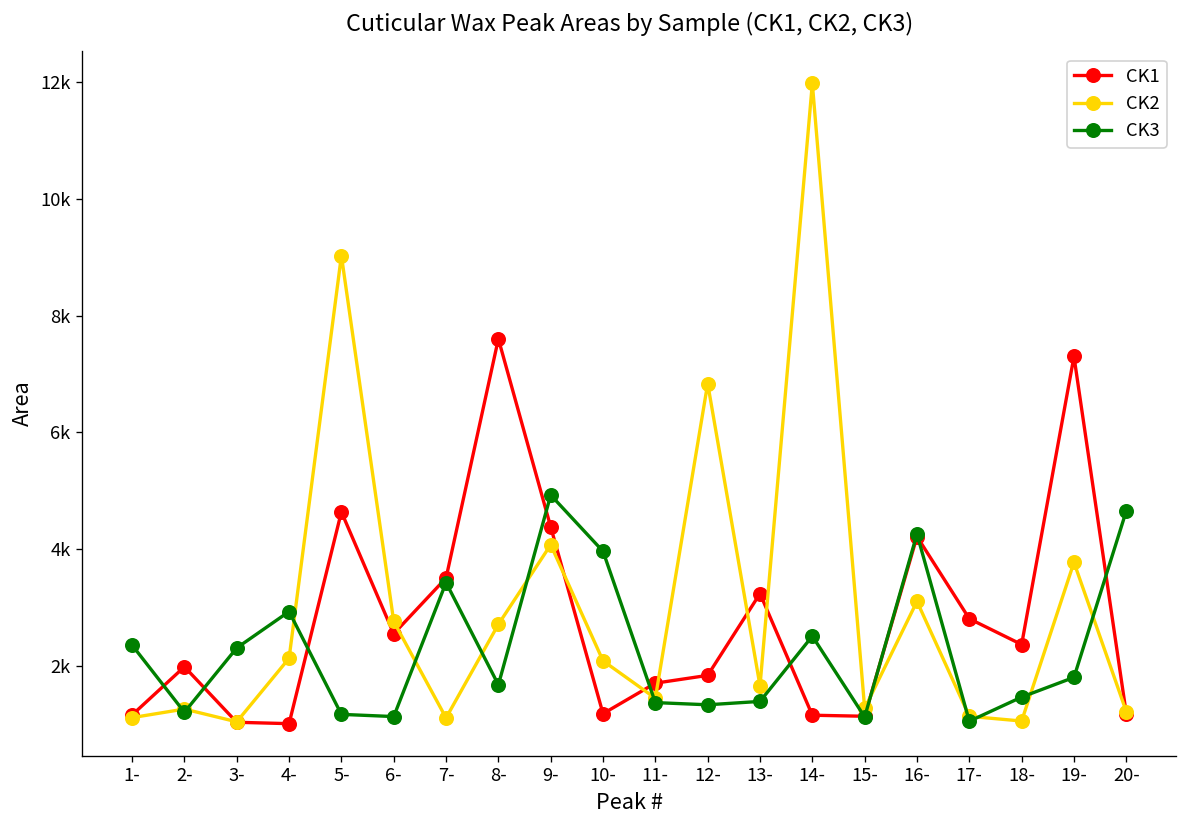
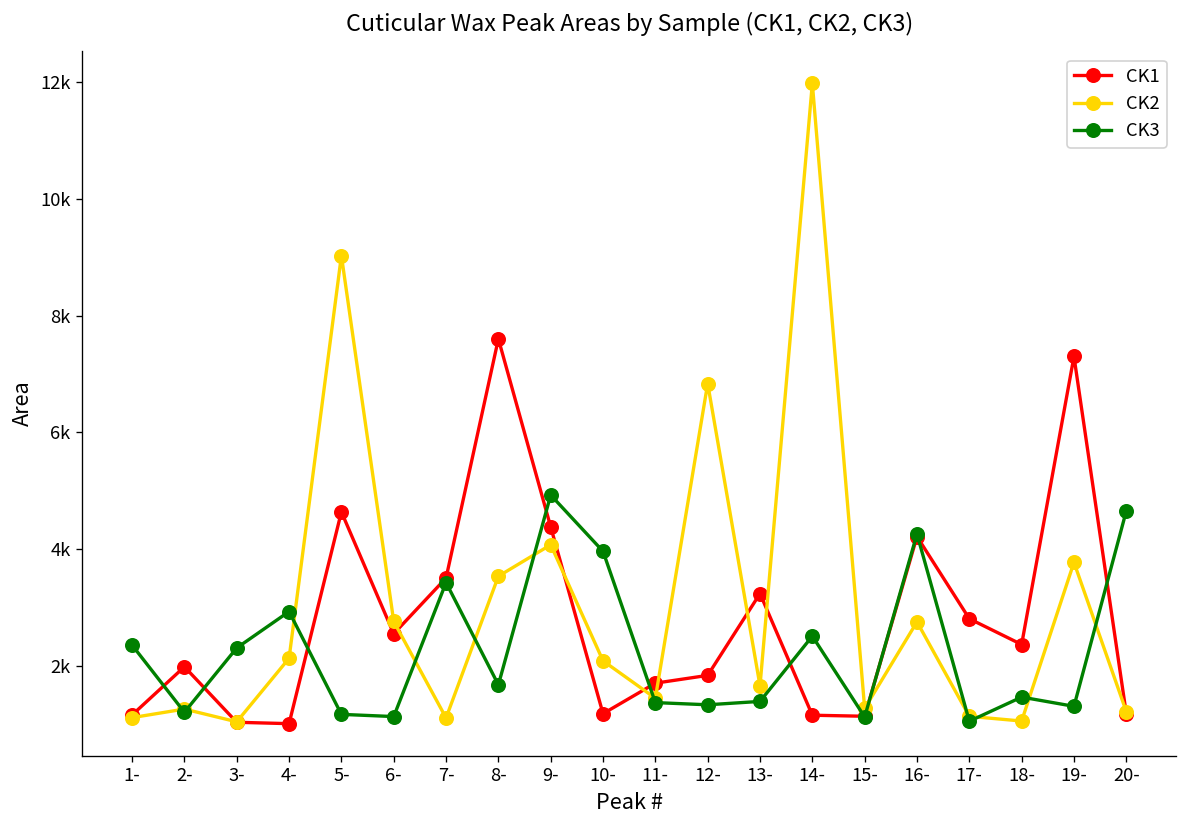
CK2, 8-: 2700 -> 3500
CK2, 16-: 3100 -> 2800
CK3, 19-: 1800 -> 1300
